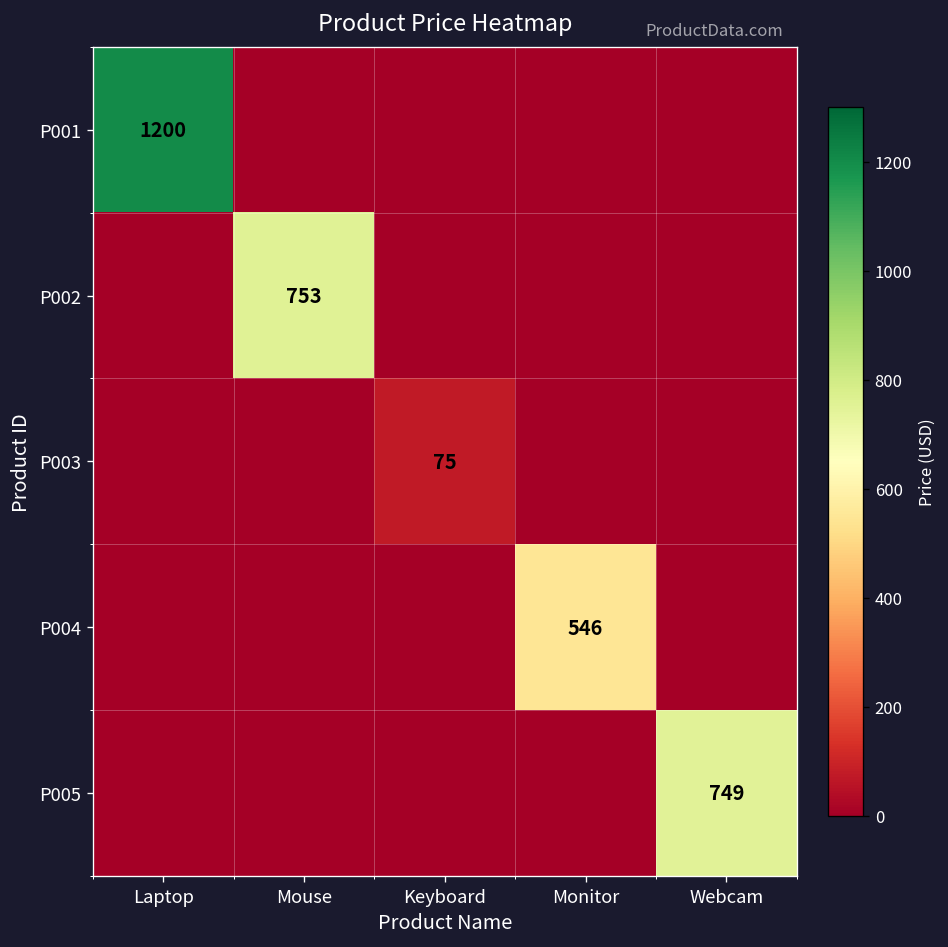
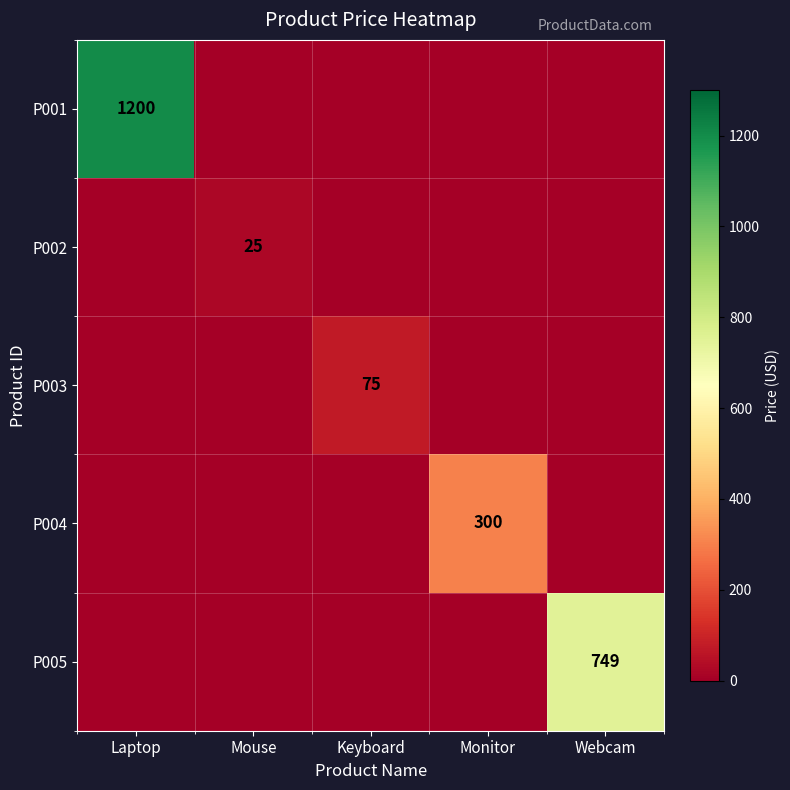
P002, Mouse: 753 -> 25
P004, Monitor: 546 -> 300
